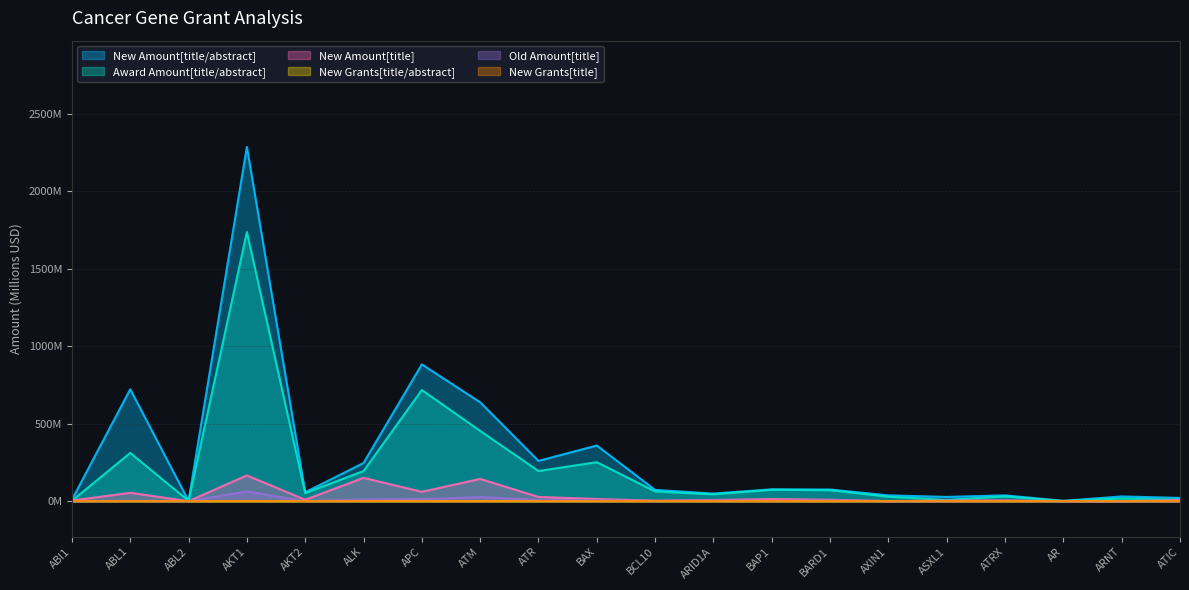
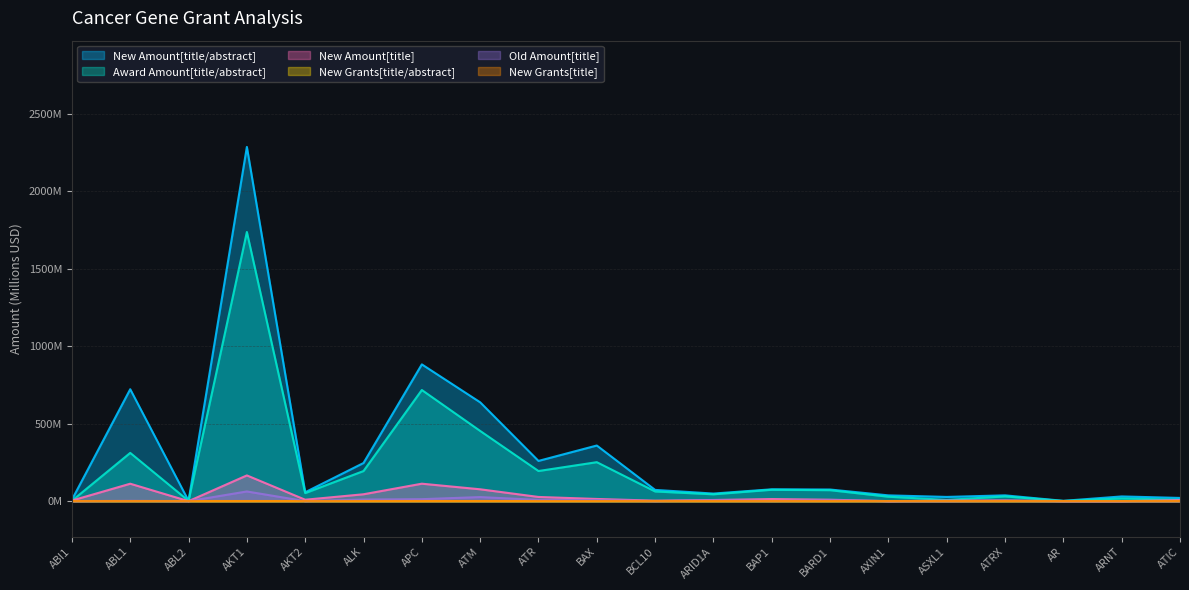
New Amount[title], ABL1: 50000000 -> 110000000
New Amount[title], ALK: 150000000 -> 40000000
New Amount[title], APC: 60000000 -> 110000000
New Amount[title], ATM: 140000000 -> 80000000
